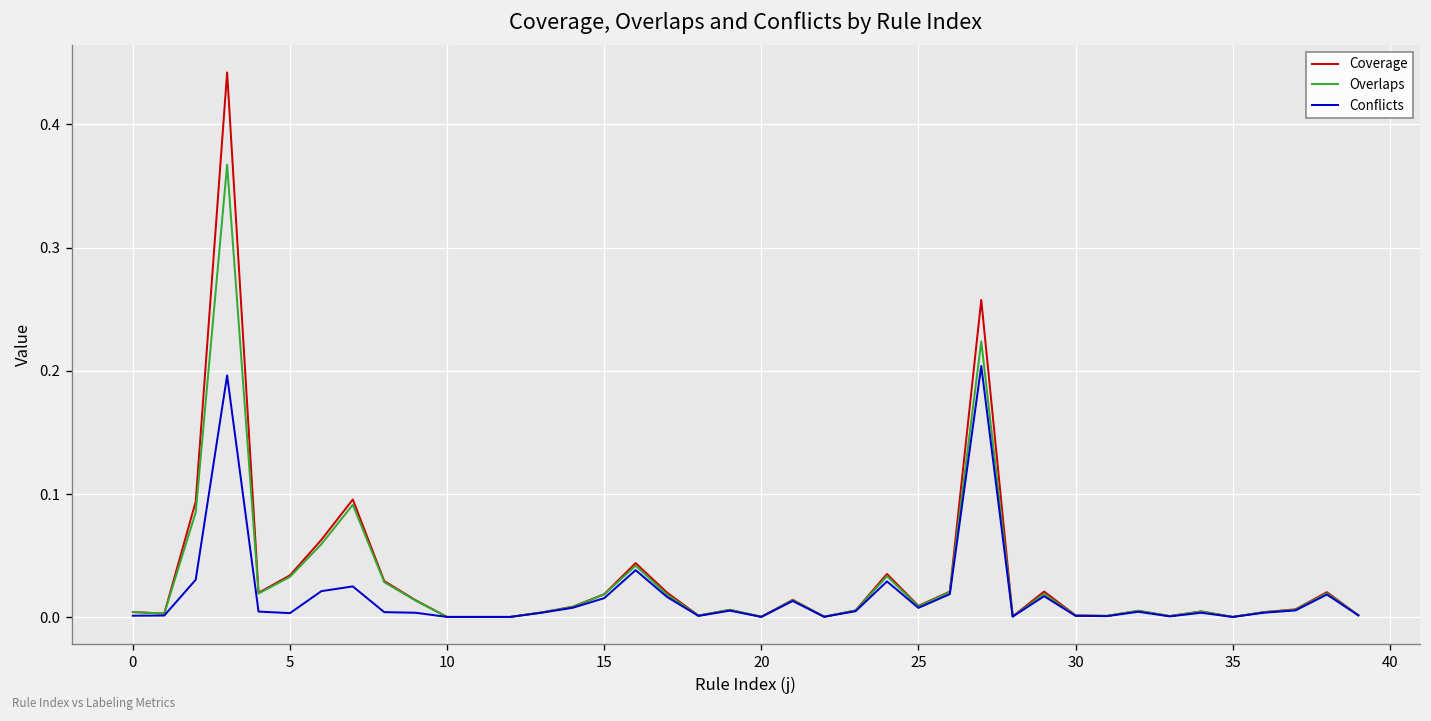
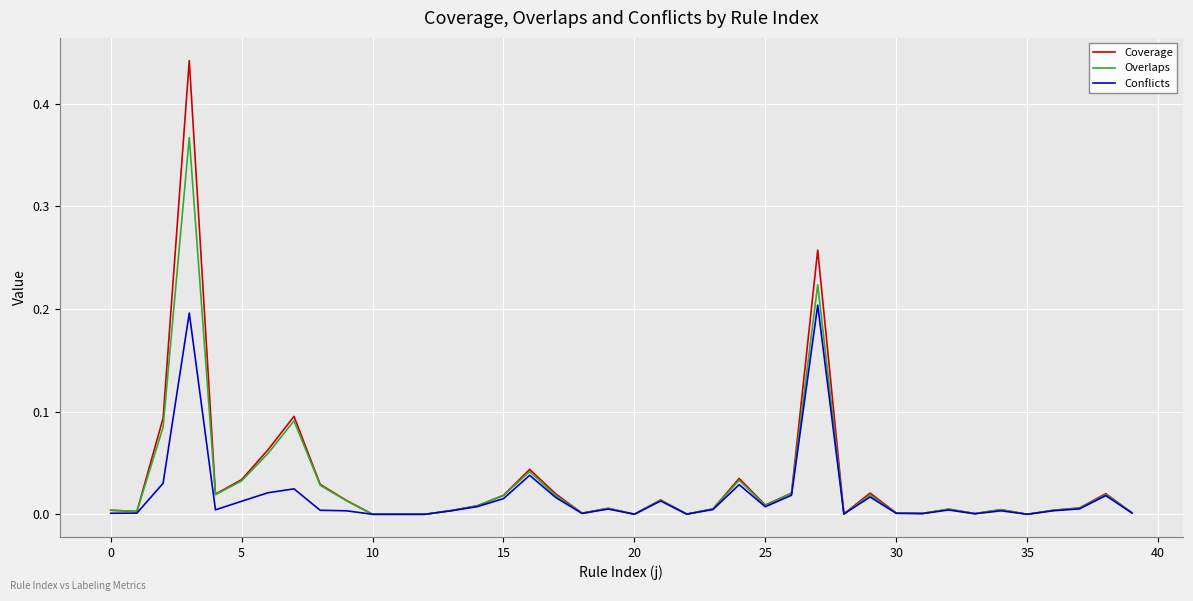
Conflicts, 5: 0.003 -> 0.013
